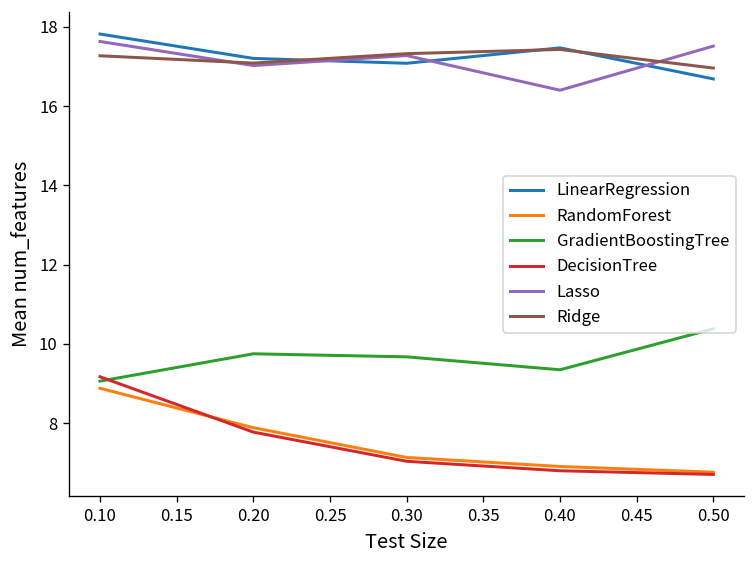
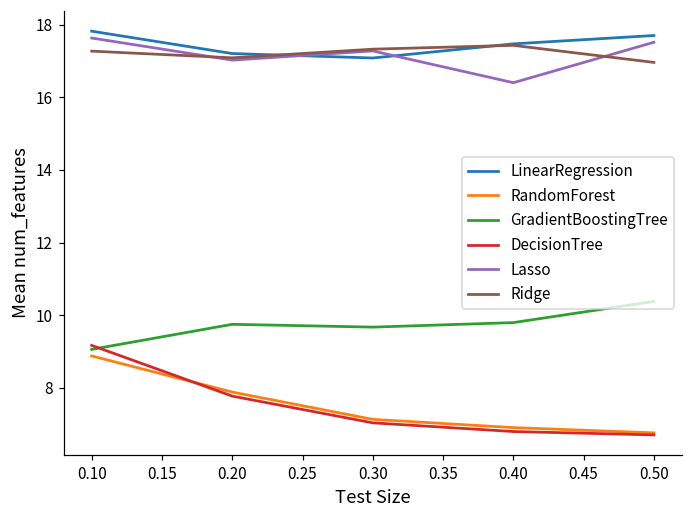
GradientBoostingTree, 0.40: 9.3 -> 9.8
LinearRegression, 0.50: 16.7 -> 17.7
